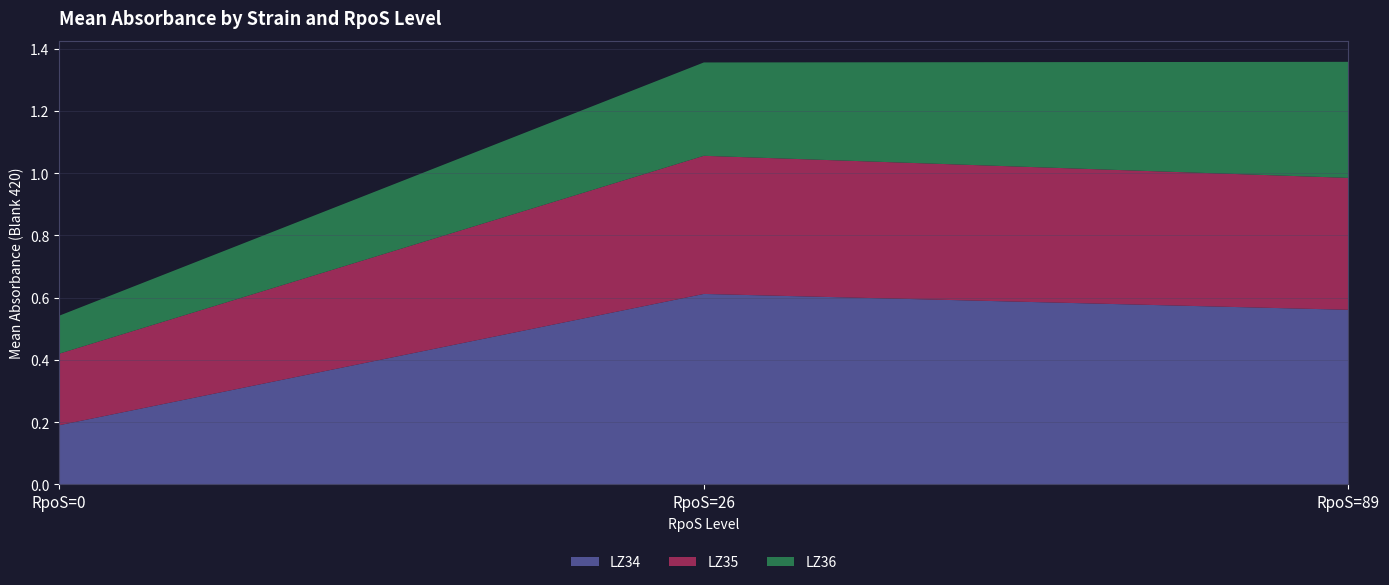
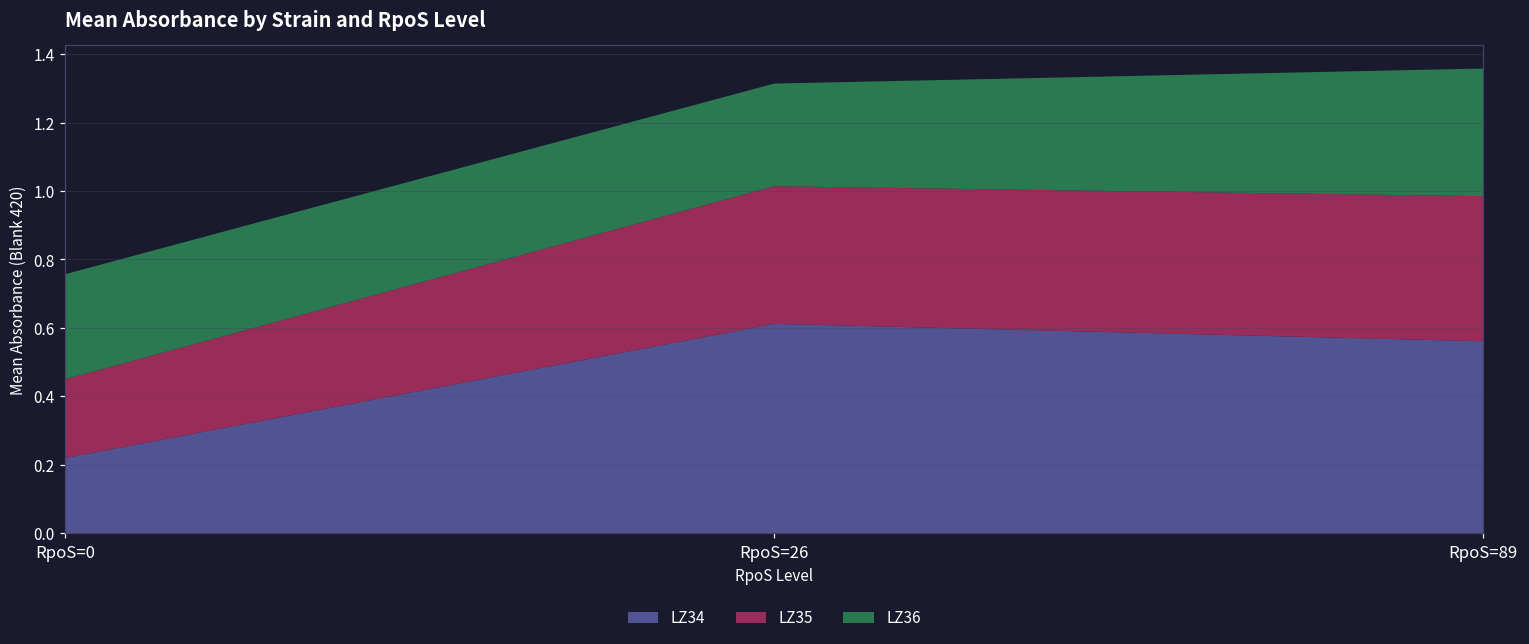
LZ34, RpoS=0: 0.19 -> 0.22
LZ36, RpoS=0: 0.12 -> 0.31
LZ35, RpoS=26: 0.44 -> 0.40
